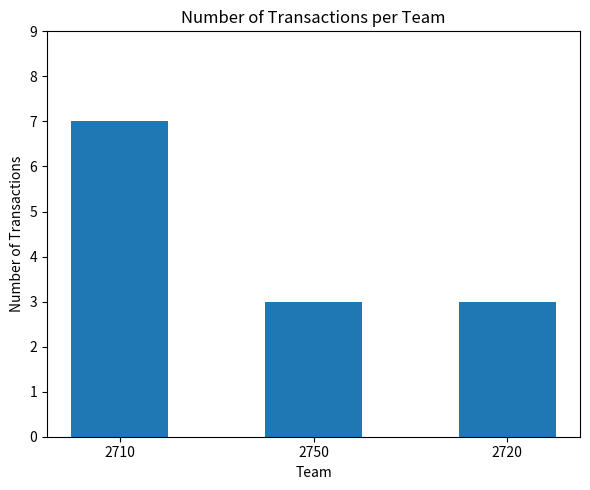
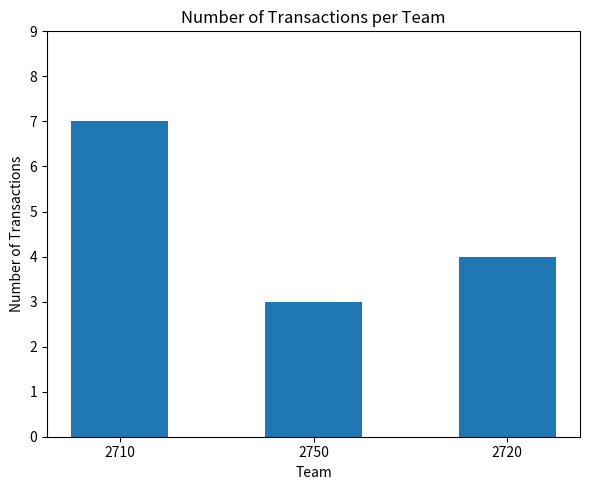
2720: 3 -> 4
